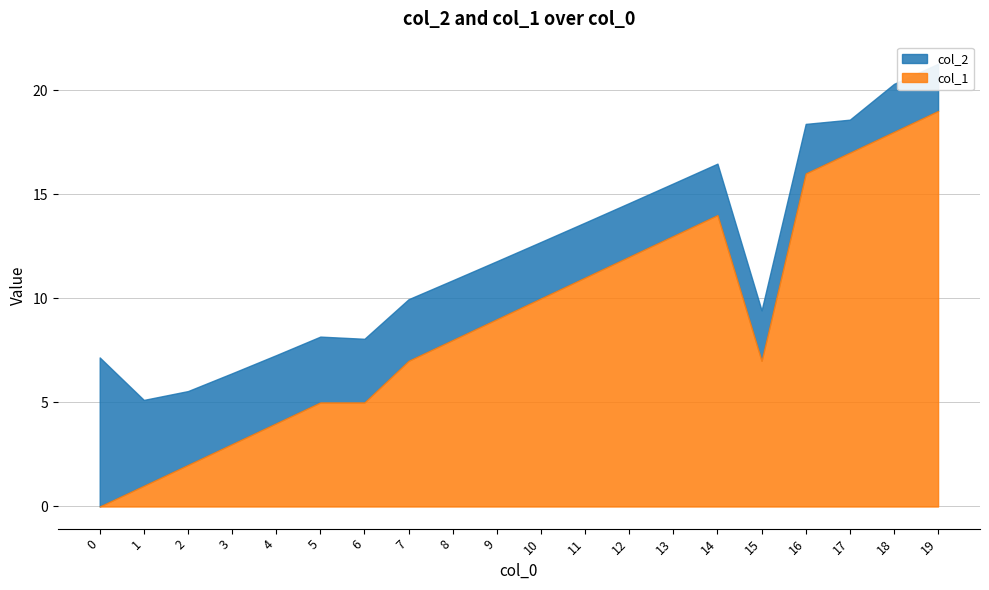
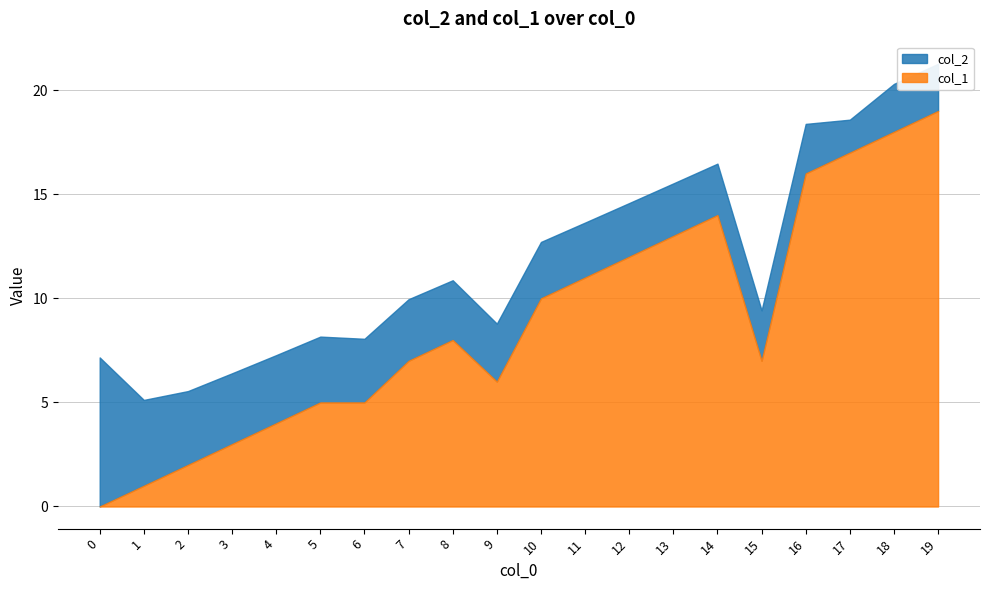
col_1, 9: 9 -> 6
